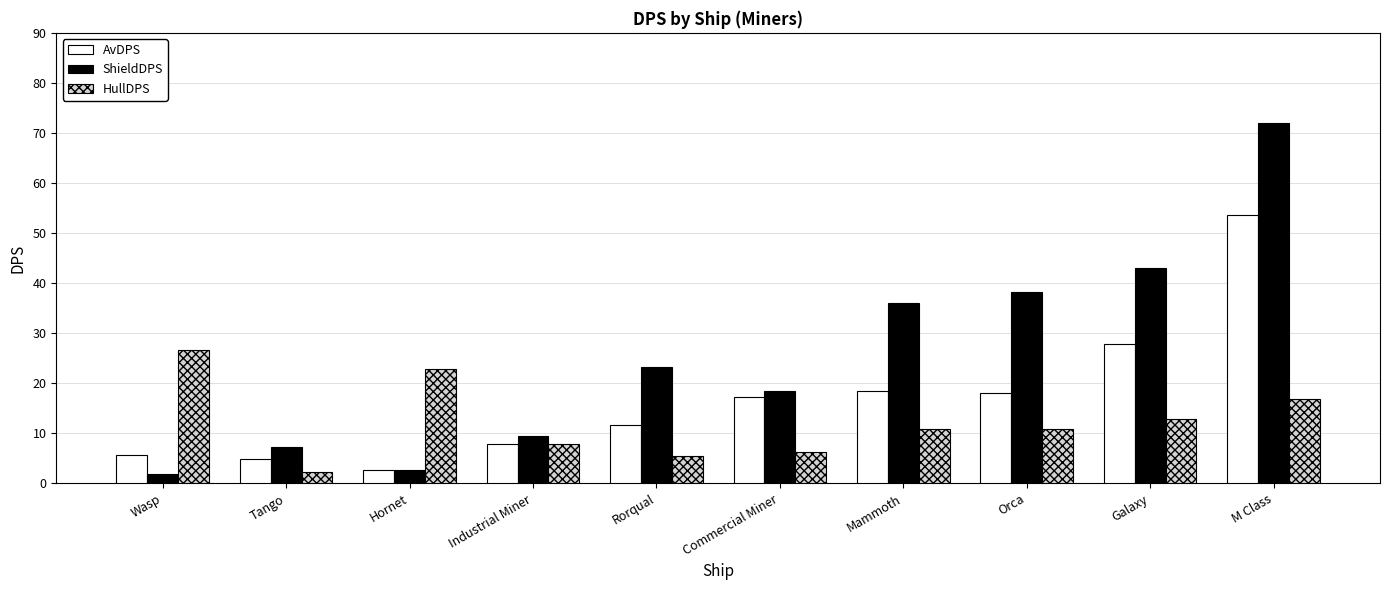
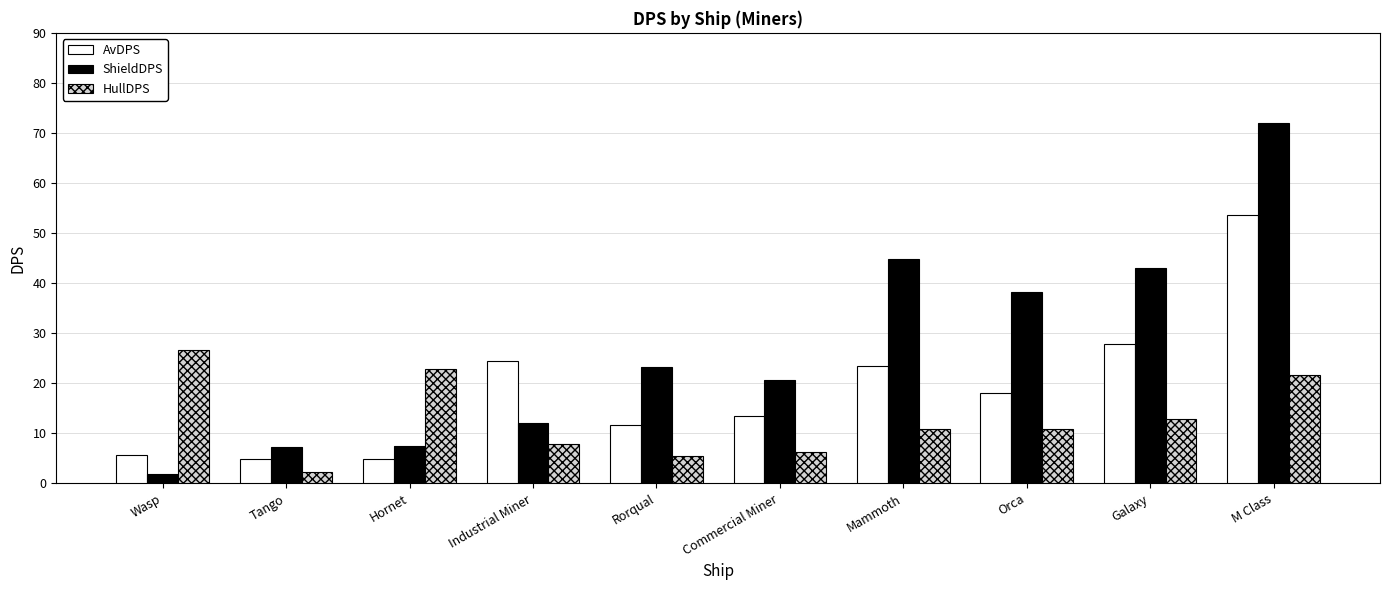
AvDPS, Hornet: 3 -> 5
ShieldDPS, Hornet: 3 -> 8
AvDPS, Industrial Miner: 8 -> 24
ShieldDPS, Industrial Miner: 9 -> 12
AvDPS, Commercial Miner: 17 -> 13
ShieldDPS, Commercial Miner: 18 -> 21
AvDPS, Mammoth: 19 -> 23
ShieldDPS, Mammoth: 36 -> 45
HullDPS, M Class: 17 -> 22
